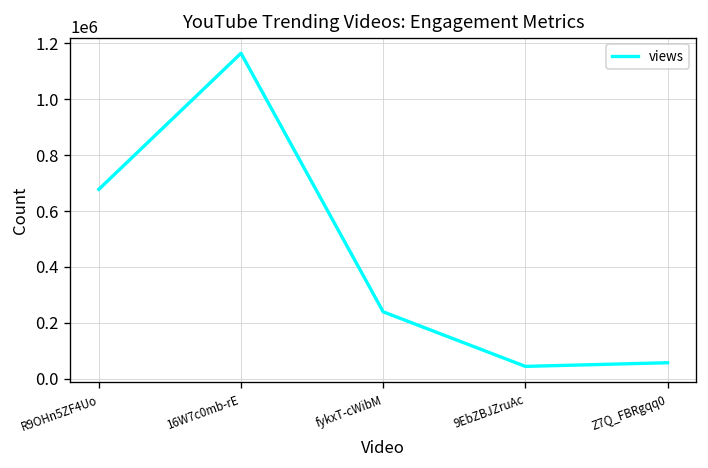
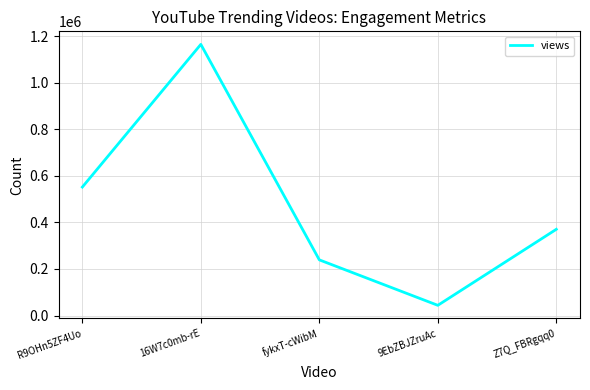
R9OHn5ZF4Uo: 680000 -> 550000
Z7Q_FBRgqq0: 60000 -> 370000
